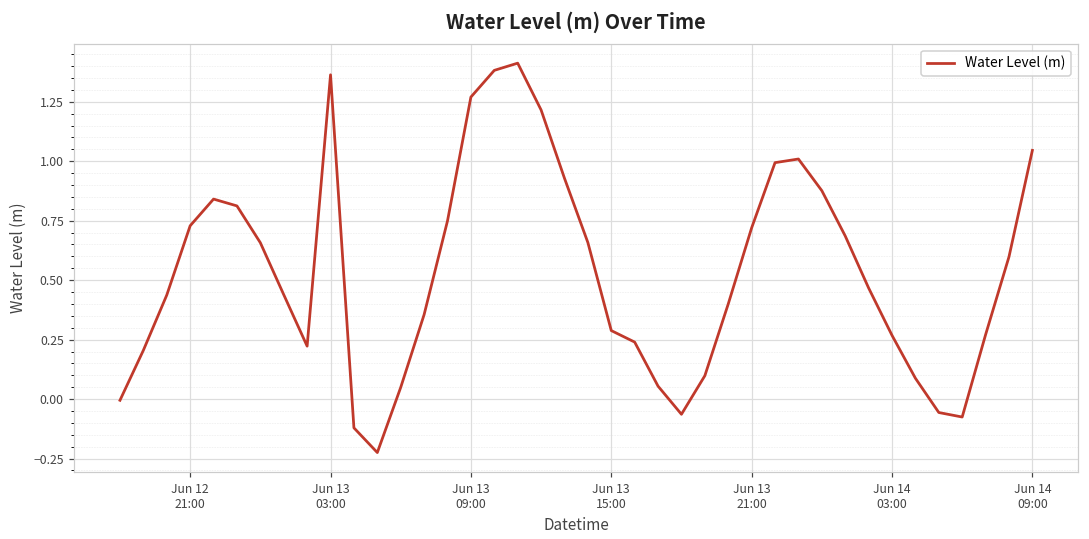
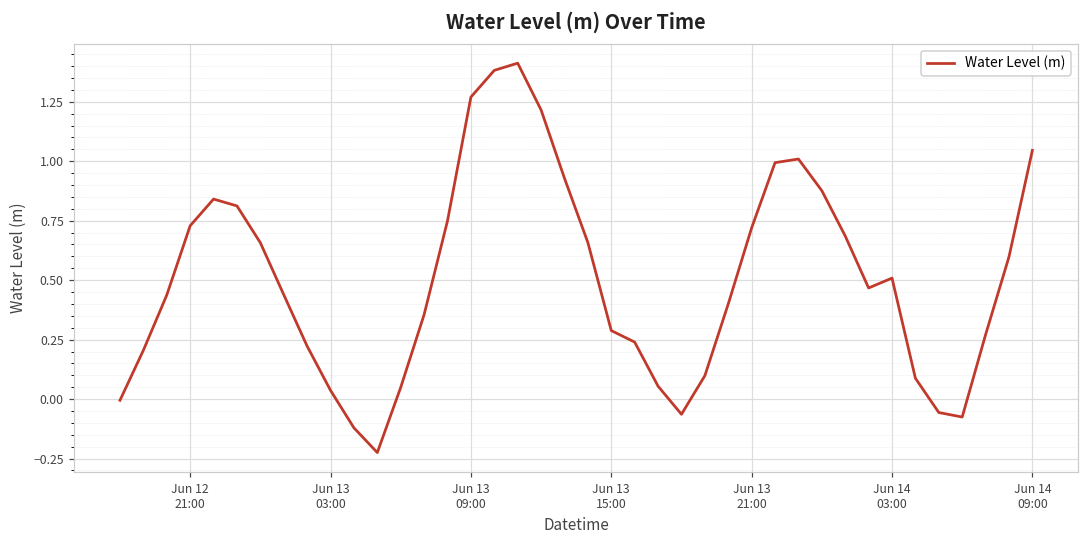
Jun 13 03:00: 1.36 -> 0.04
Jun 14 03:00: 0.27 -> 0.51
